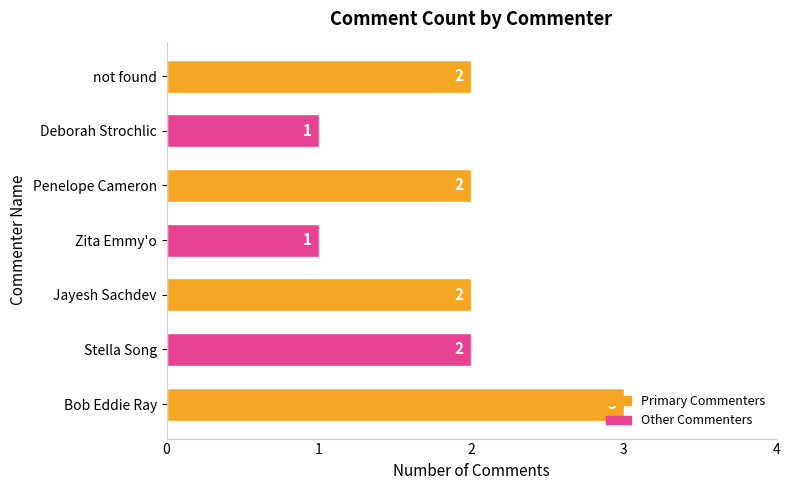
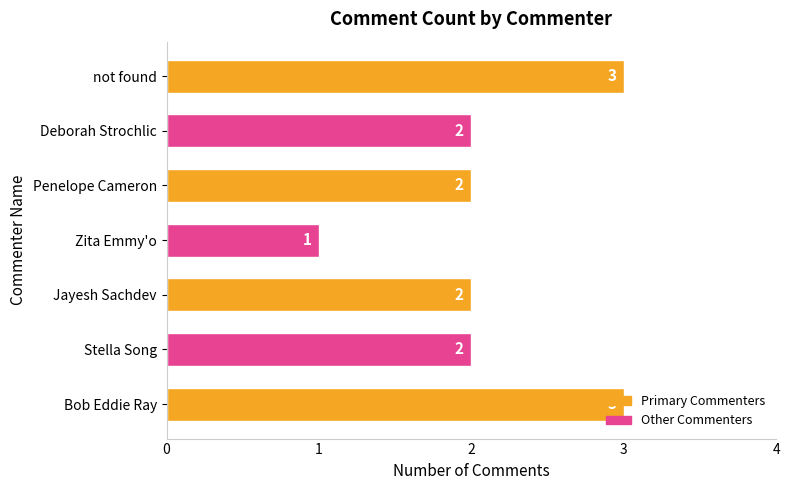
not found: 2 -> 3
Deborah Strochlic: 1 -> 2
